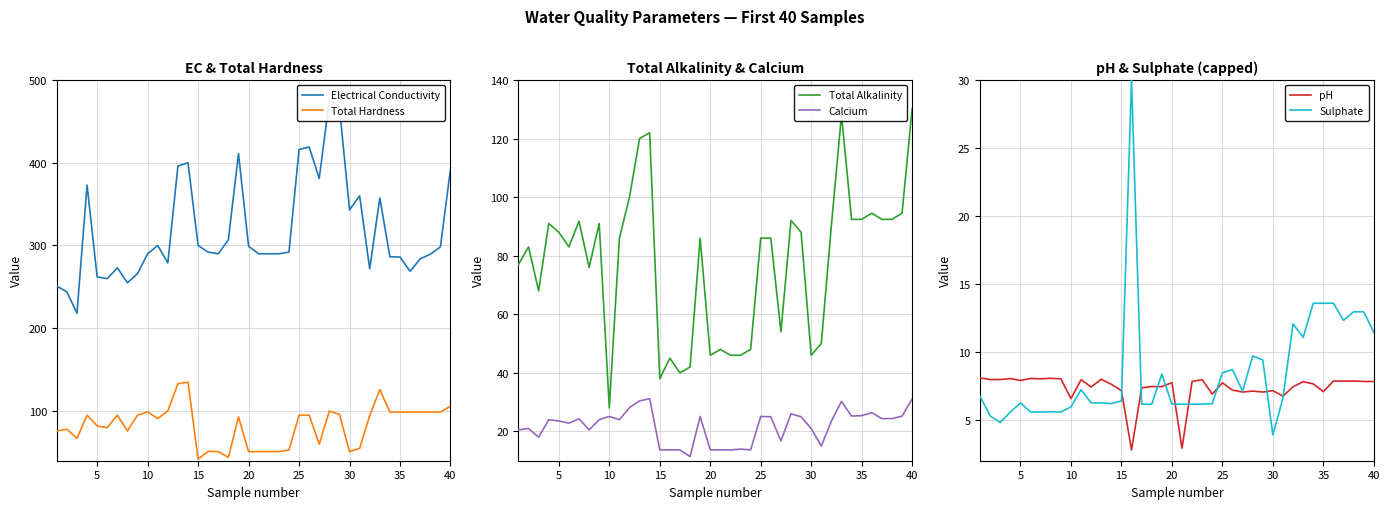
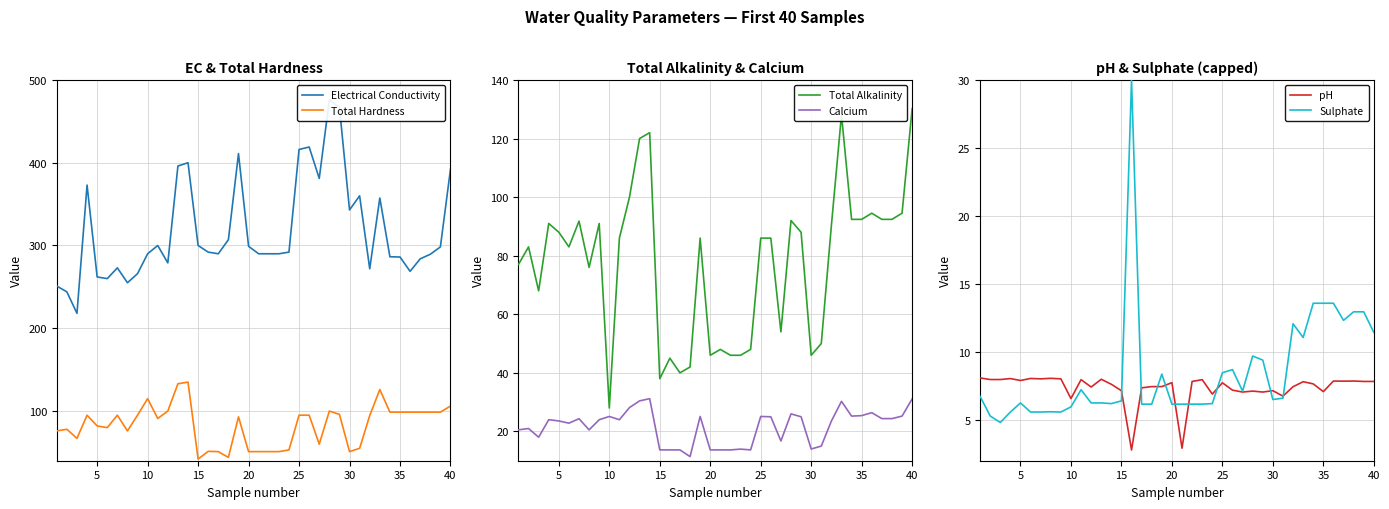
EC & Total Hardness, Total Hardness, 10: 100 -> 120
Total Alkalinity & Calcium, Calcium, 30: 21 -> 14
pH & Sulphate (capped), Sulphate, 30: 3.9 -> 6.5
